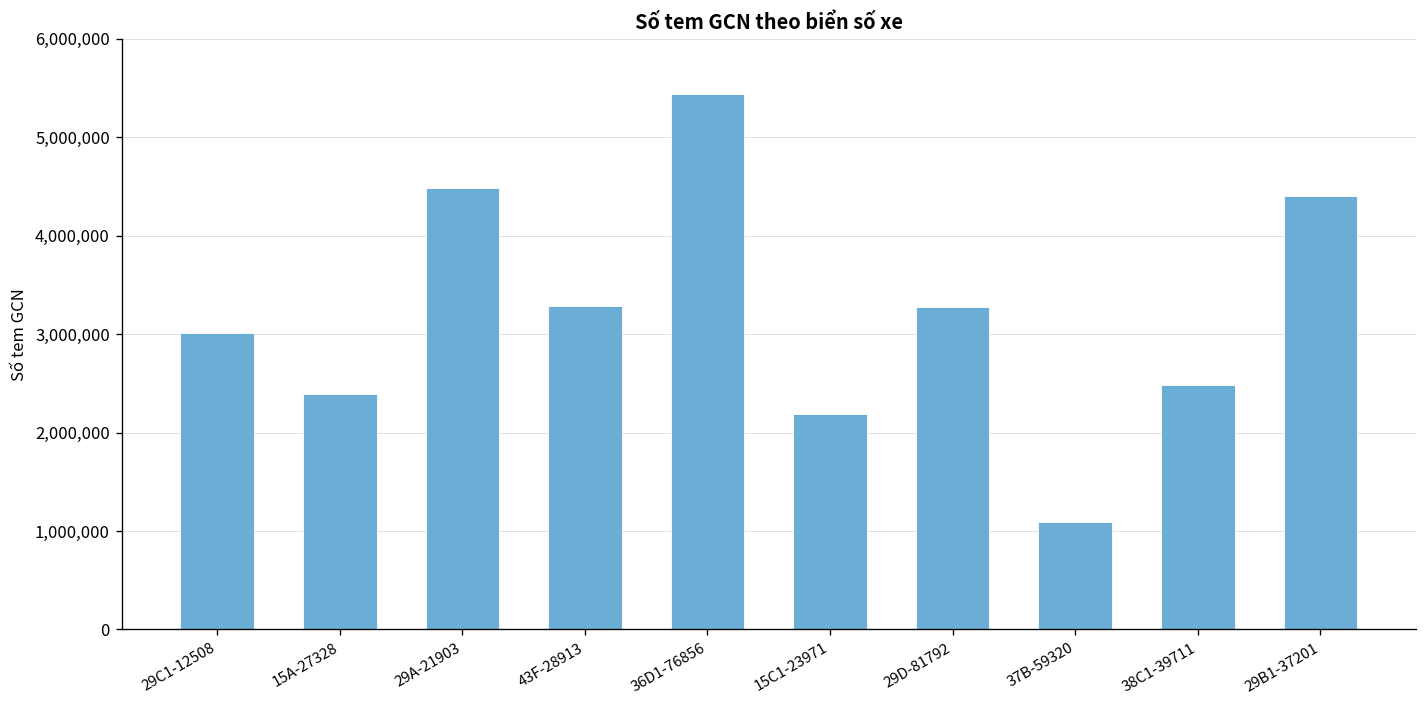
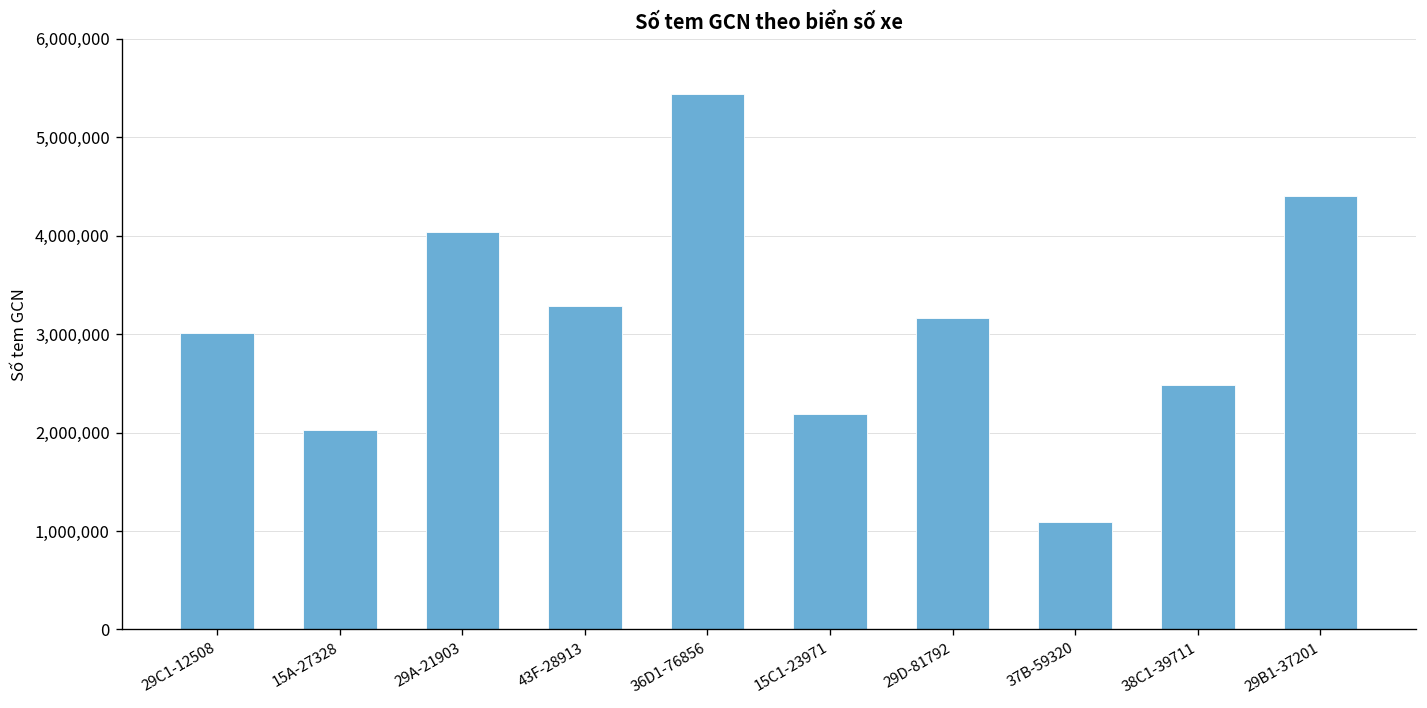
15A-27328: 2,400,000 -> 2,000,000
29A-21903: 4,500,000 -> 4,000,000
29D-81792: 3,300,000 -> 3,200,000
